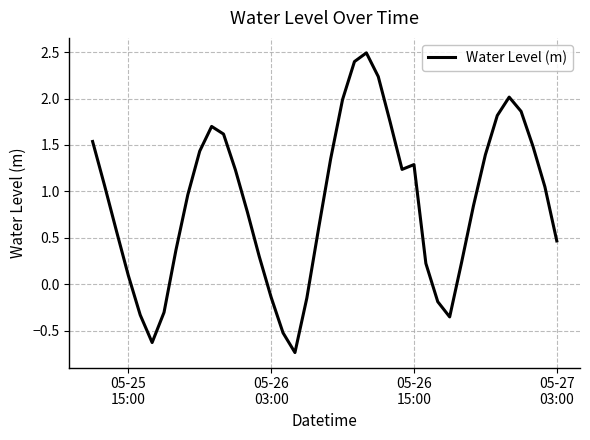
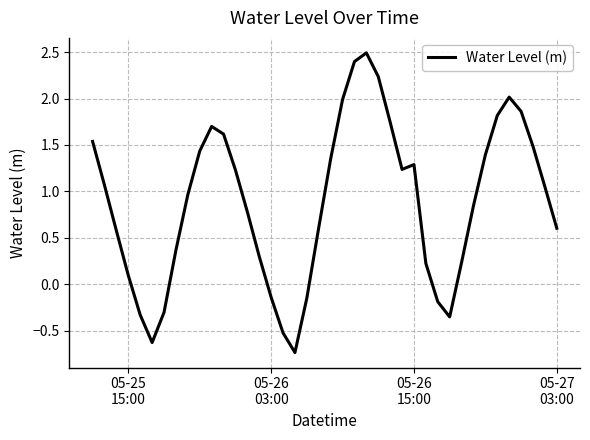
05-27 03:00: 0.5 -> 0.6
